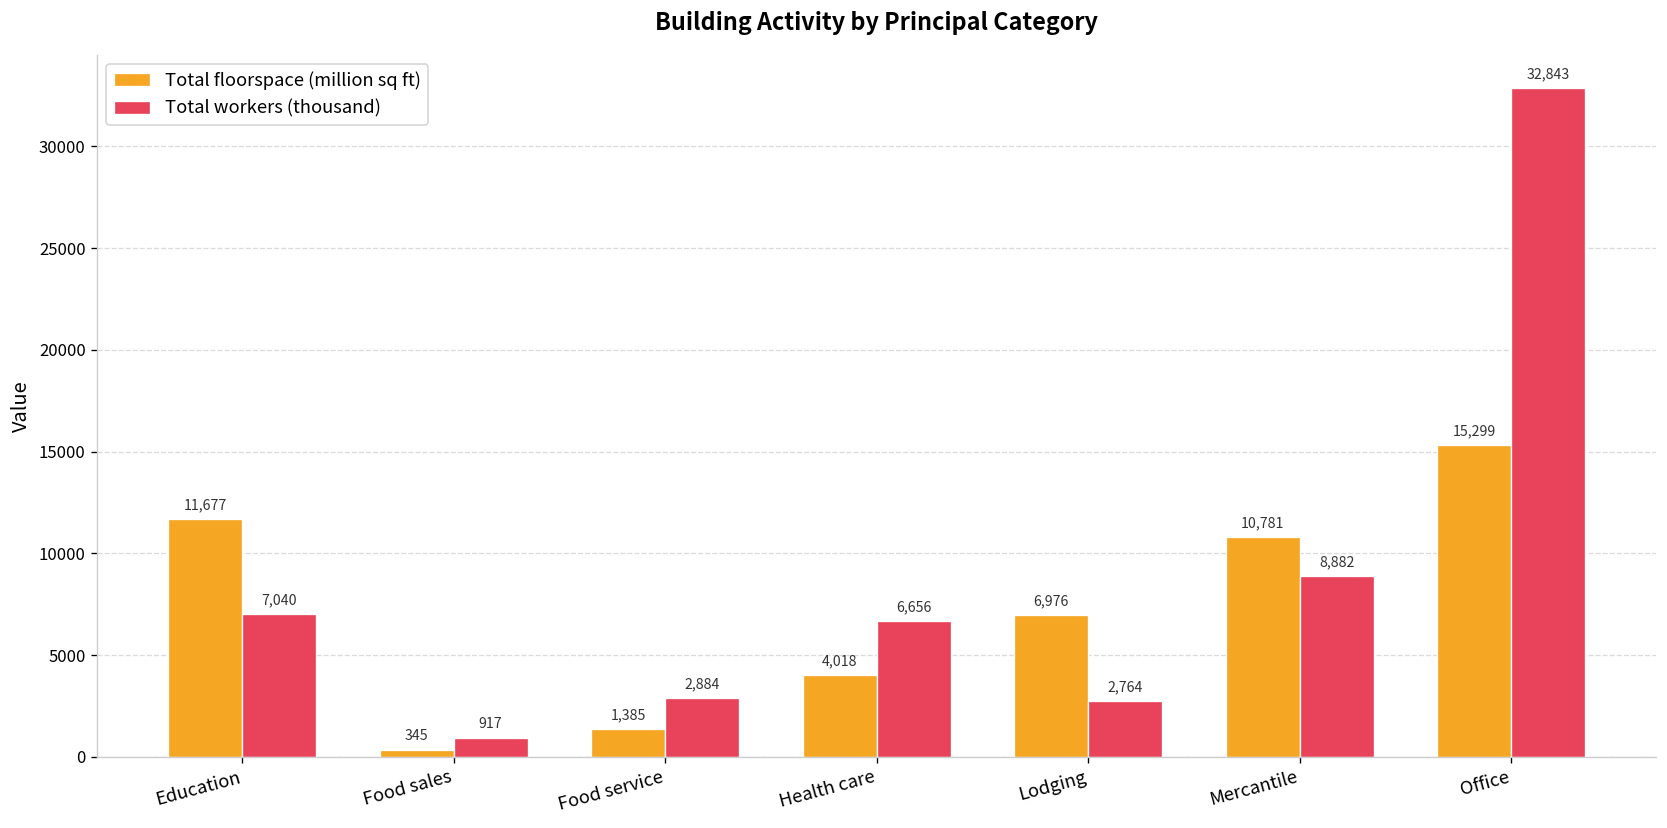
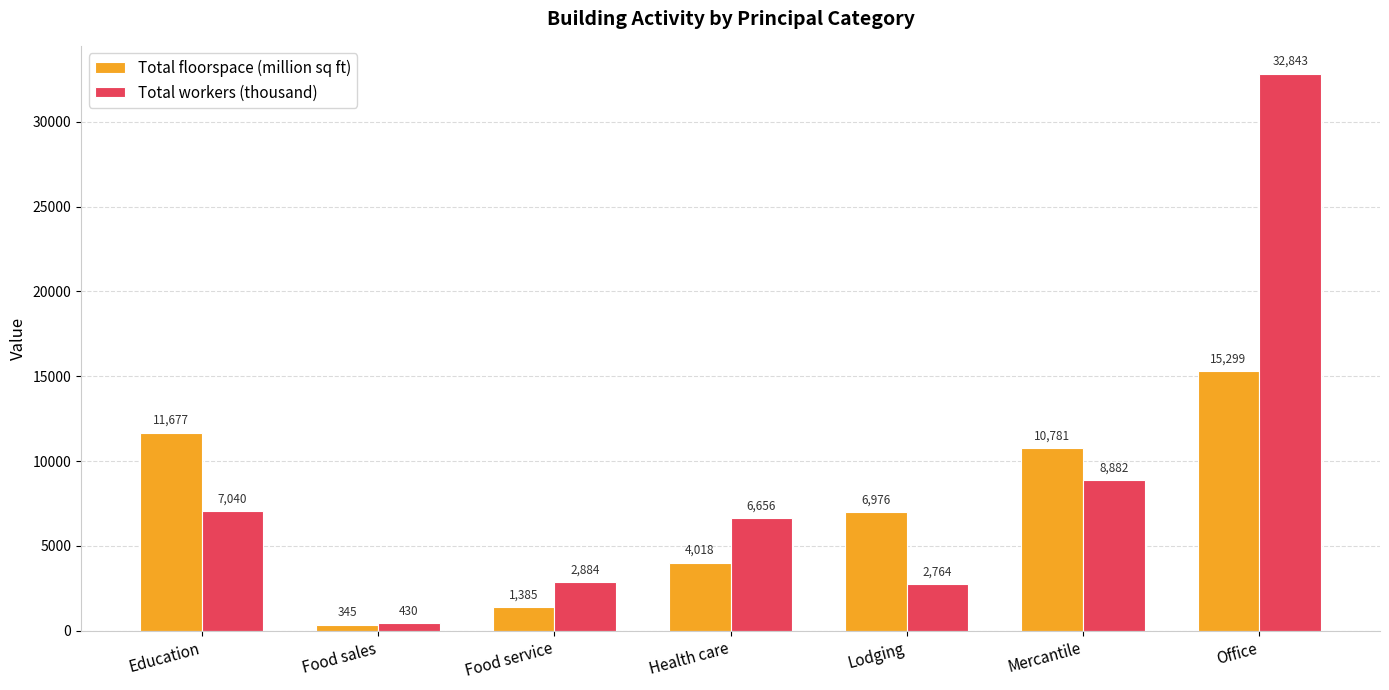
Total workers (thousand), Food sales: 917 -> 430
